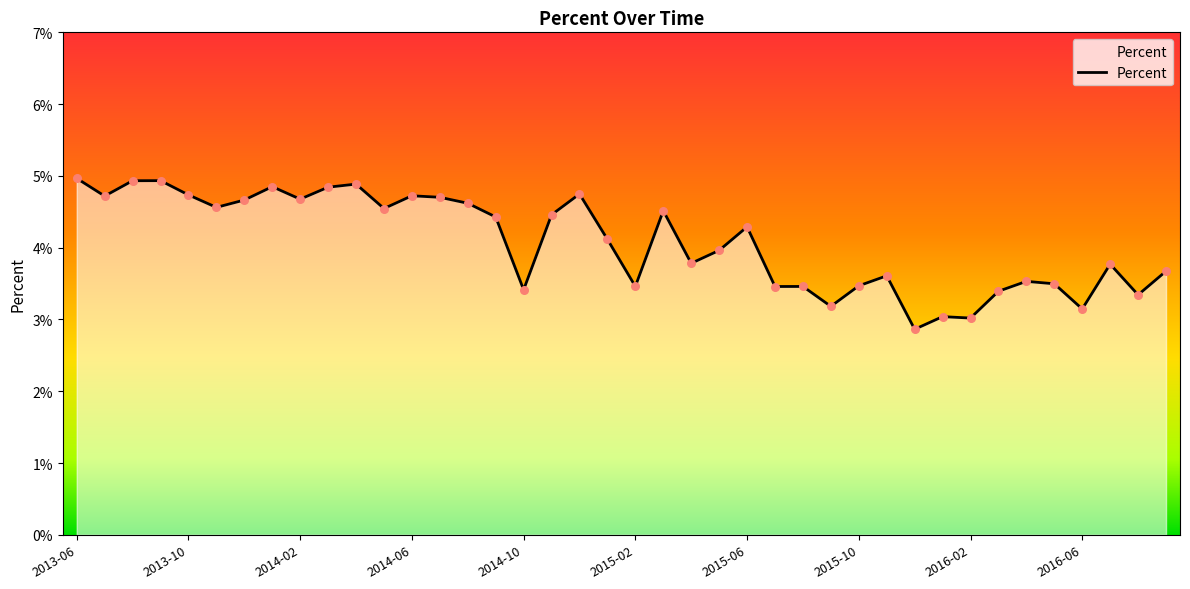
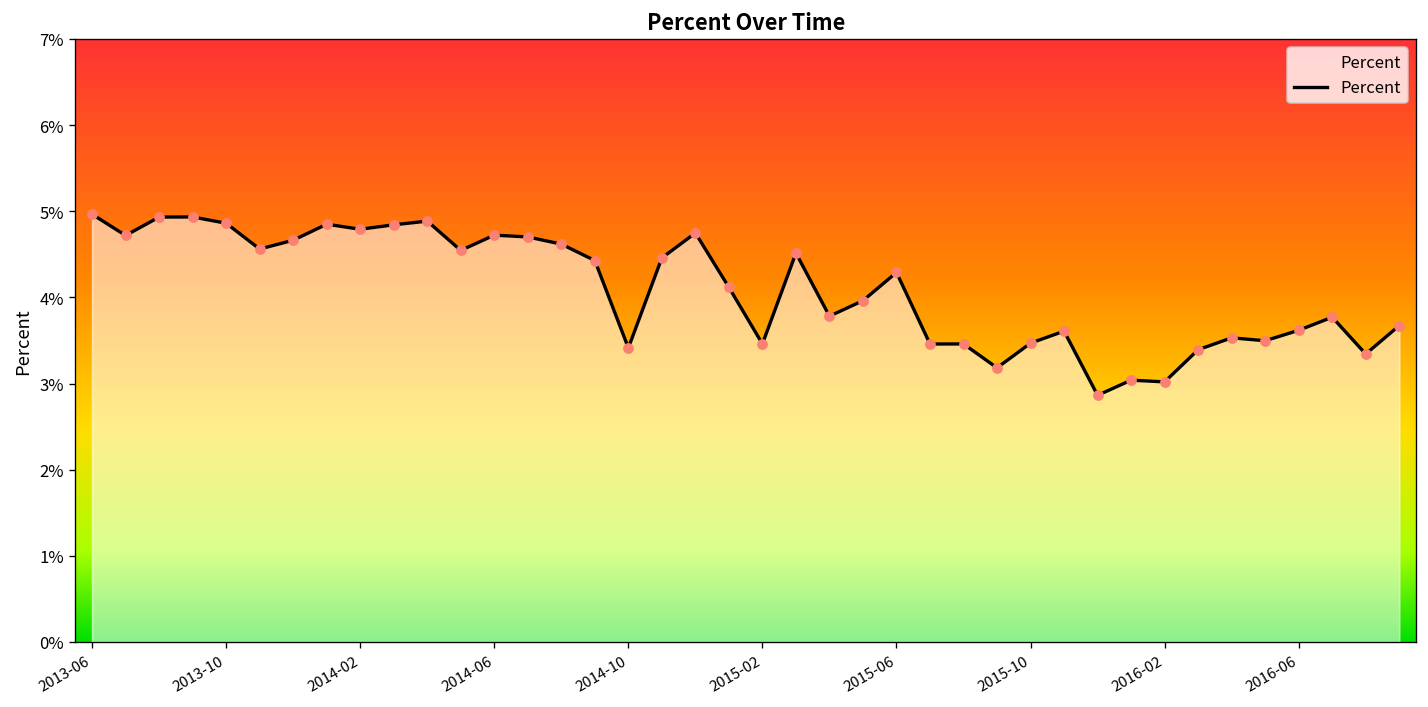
2013-10: 4.7% -> 4.9%
2014-02: 4.7% -> 4.8%
2016-06: 3.1% -> 3.6%
